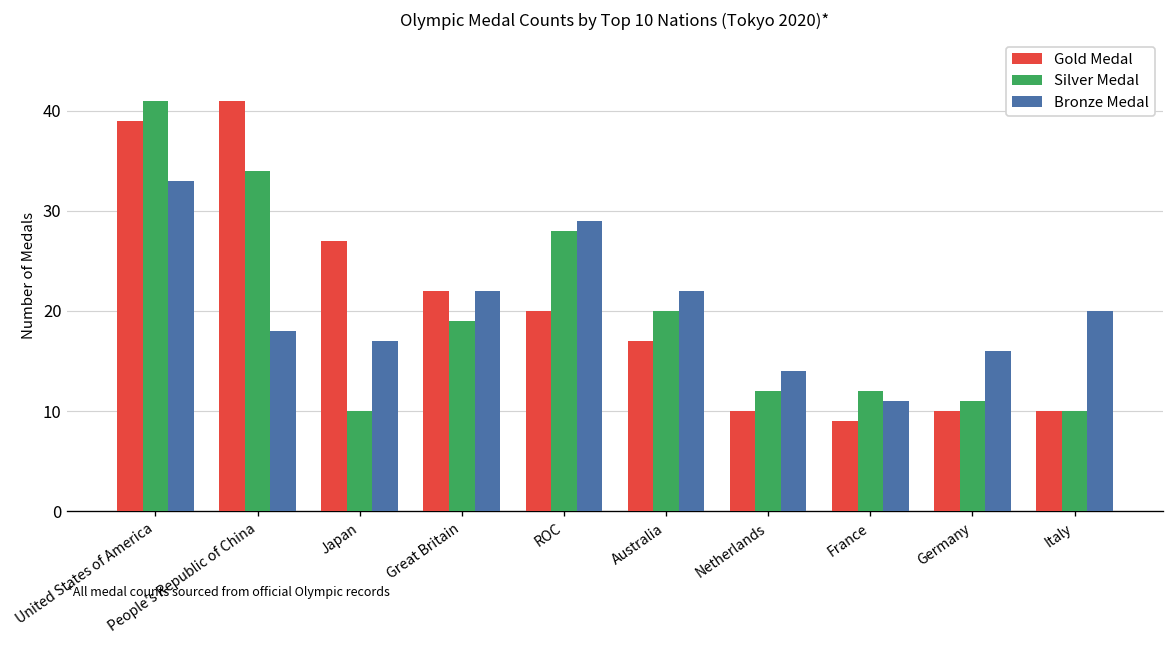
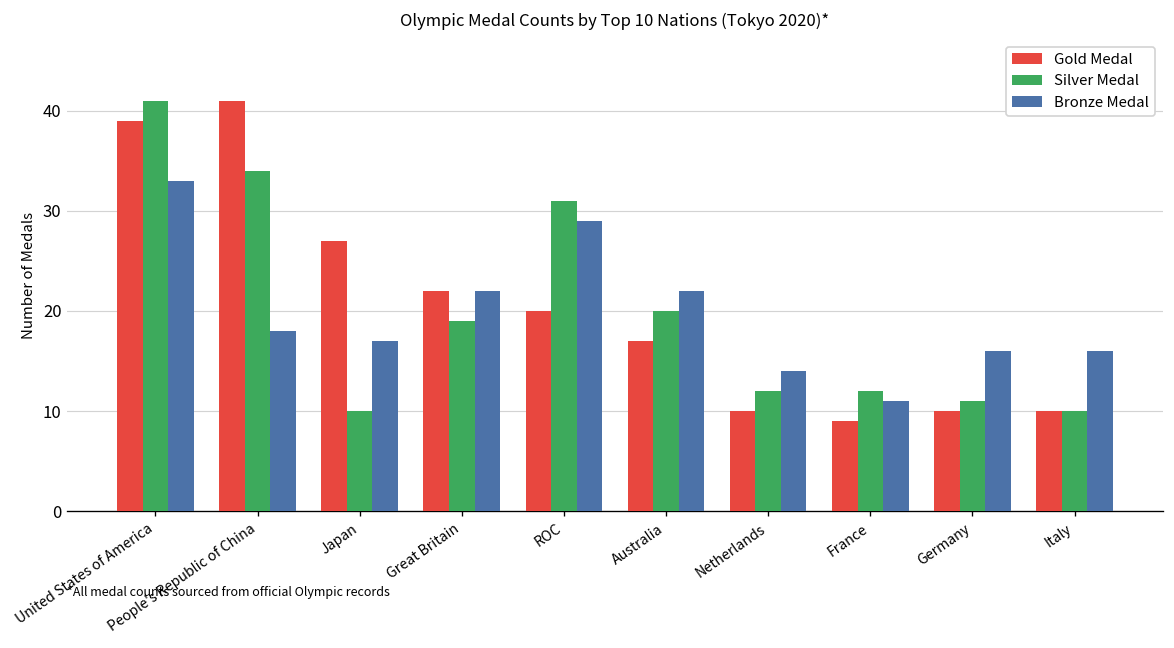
Silver Medal, ROC: 28 -> 31
Bronze Medal, Italy: 20 -> 16
